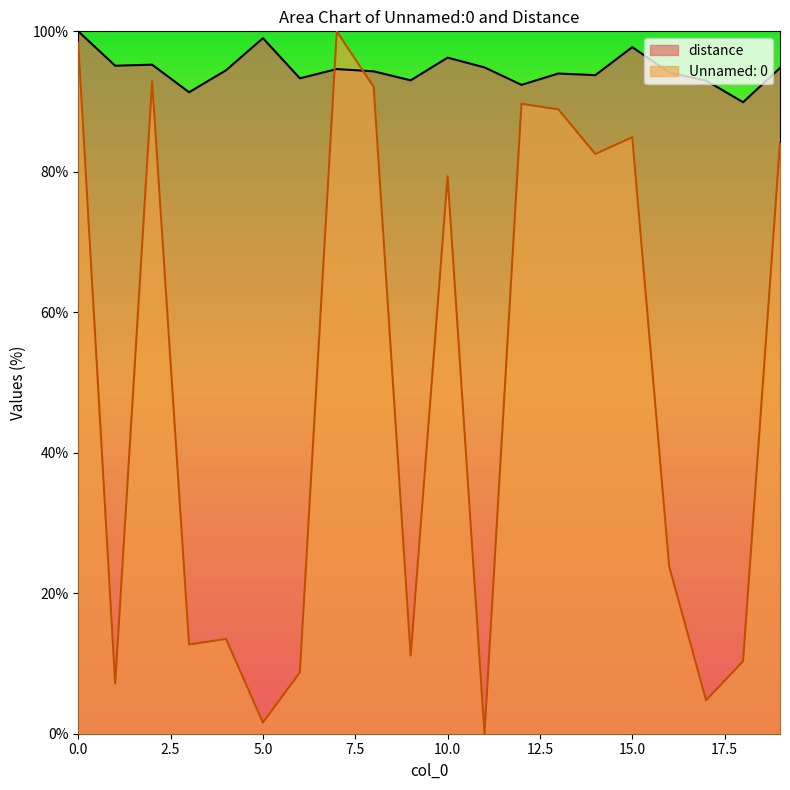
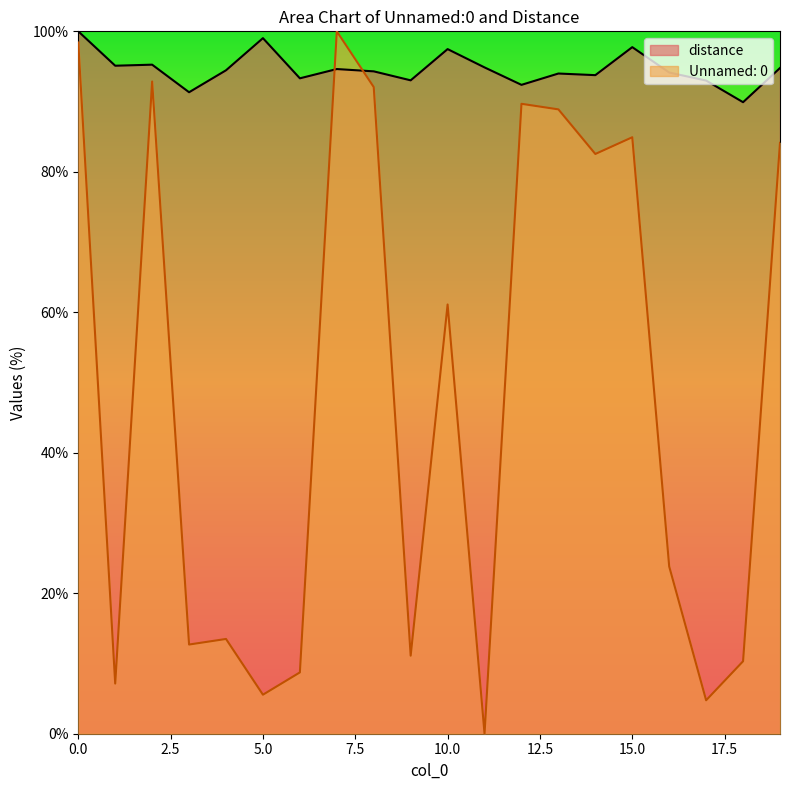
Unnamed: 0, 5.0: 2% -> 6%
distance, 10.0: 96% -> 97%
Unnamed: 0, 10.0: 79% -> 61%
